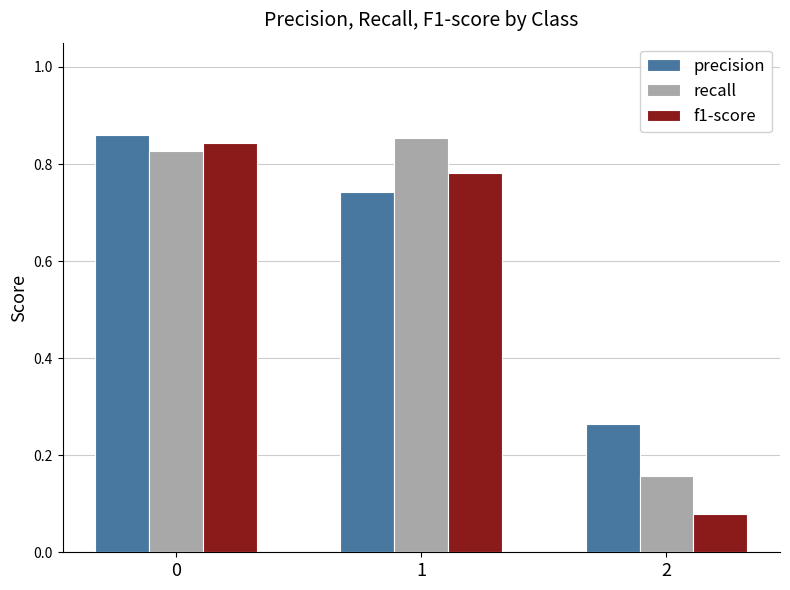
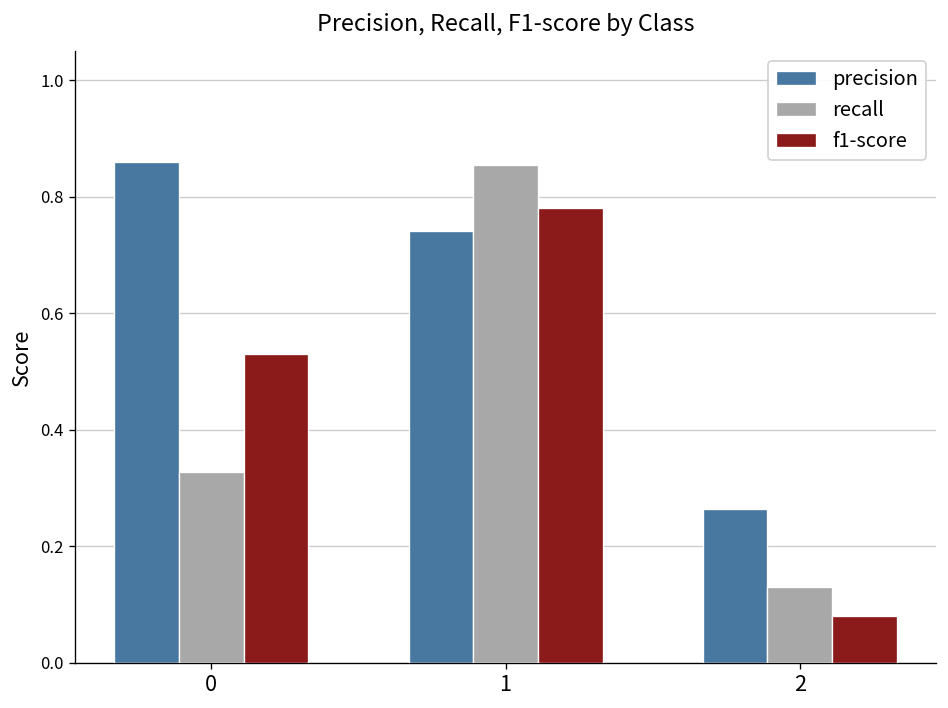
recall, 0: 0.83 -> 0.33
f1-score, 0: 0.84 -> 0.53
recall, 2: 0.16 -> 0.13
